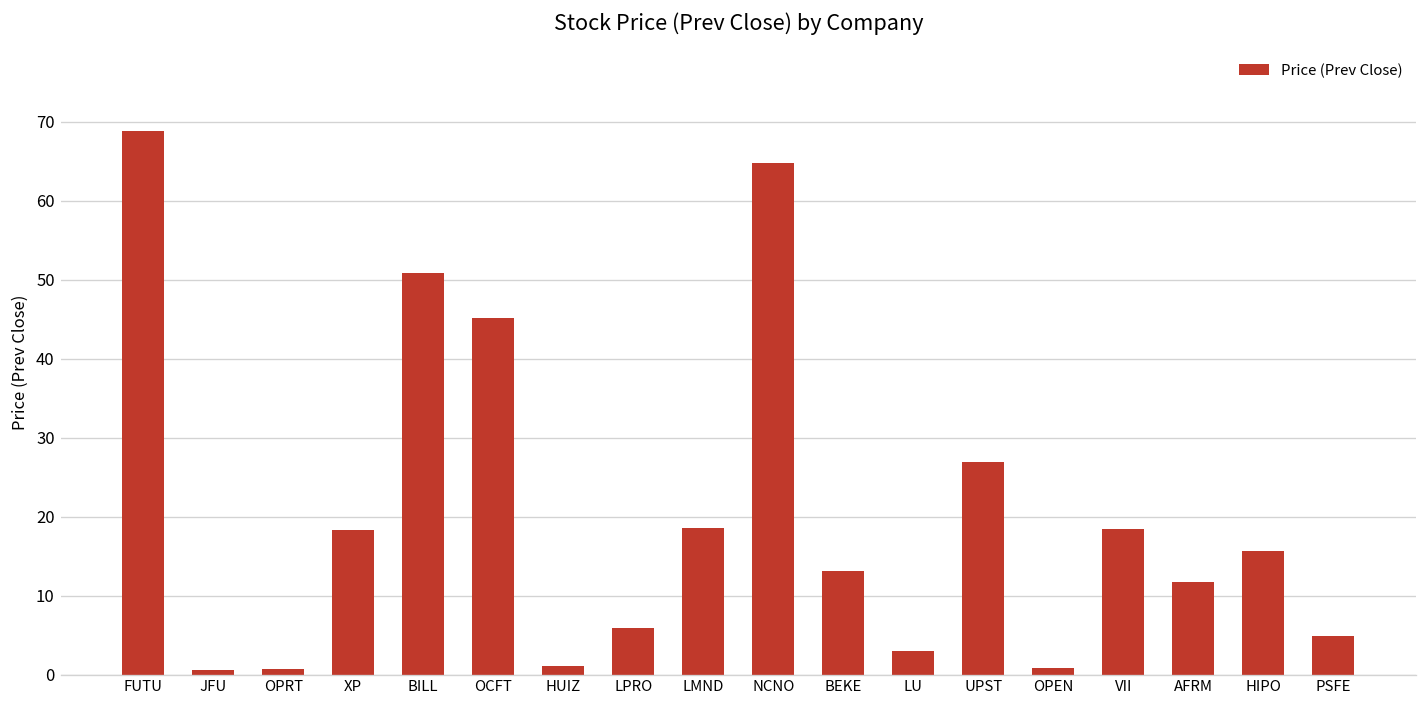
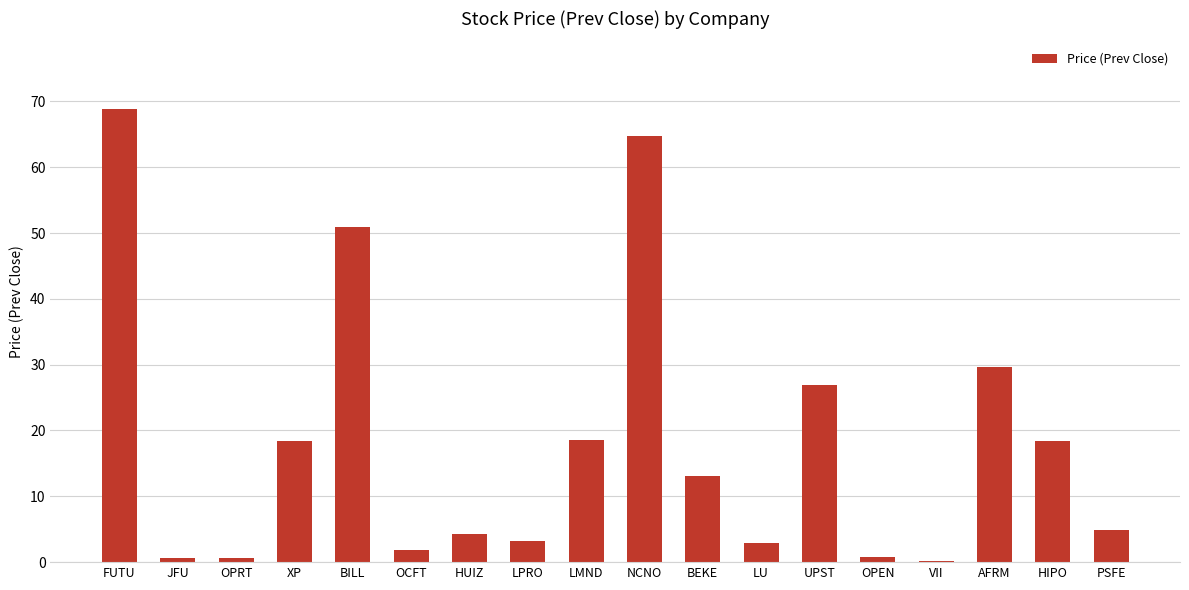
OCFT: 45 -> 2
HUIZ: 1 -> 4
LPRO: 6 -> 3
VII: 18 -> 0
AFRM: 12 -> 30
HIPO: 16 -> 18
